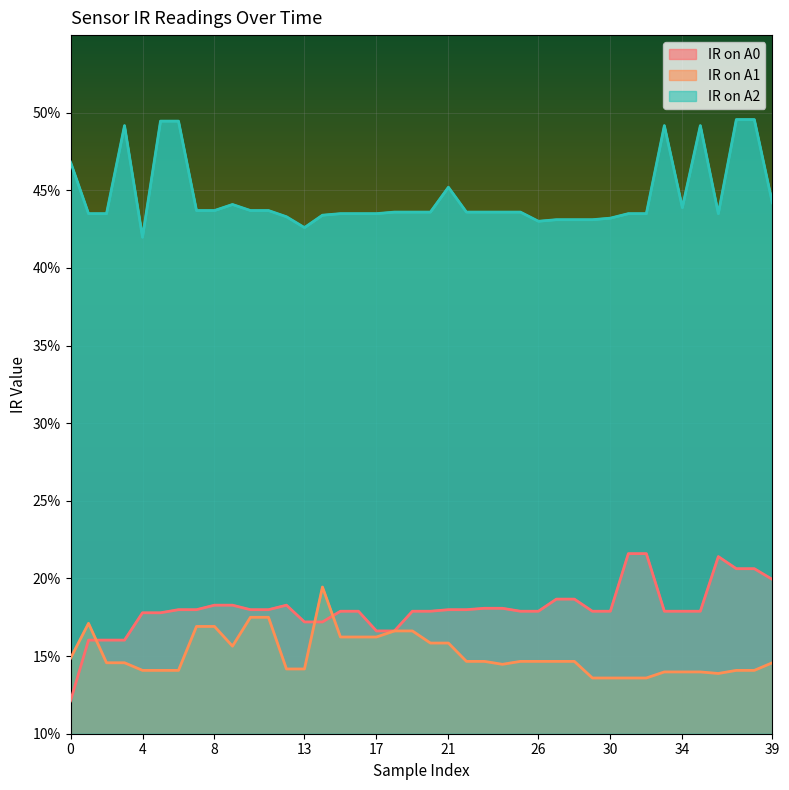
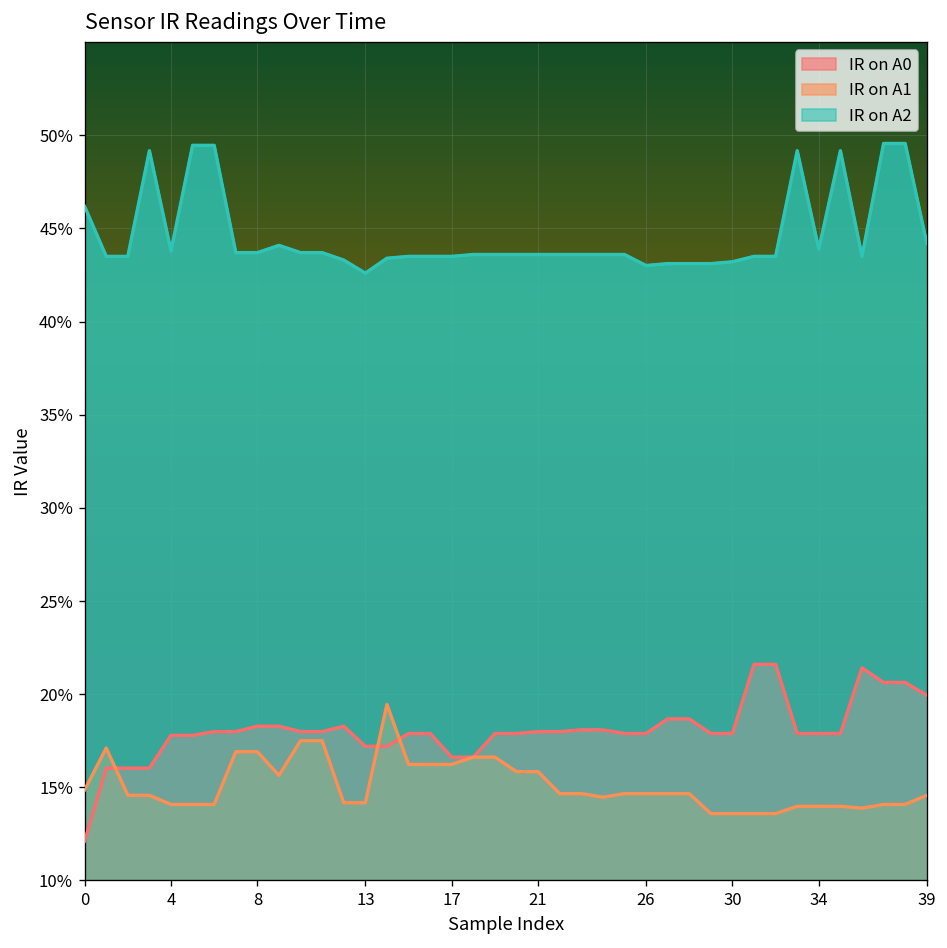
IR on A2, 0: 46.8% -> 46.2%
IR on A2, 4: 42.0% -> 43.8%
IR on A2, 21: 45.2% -> 43.6%
